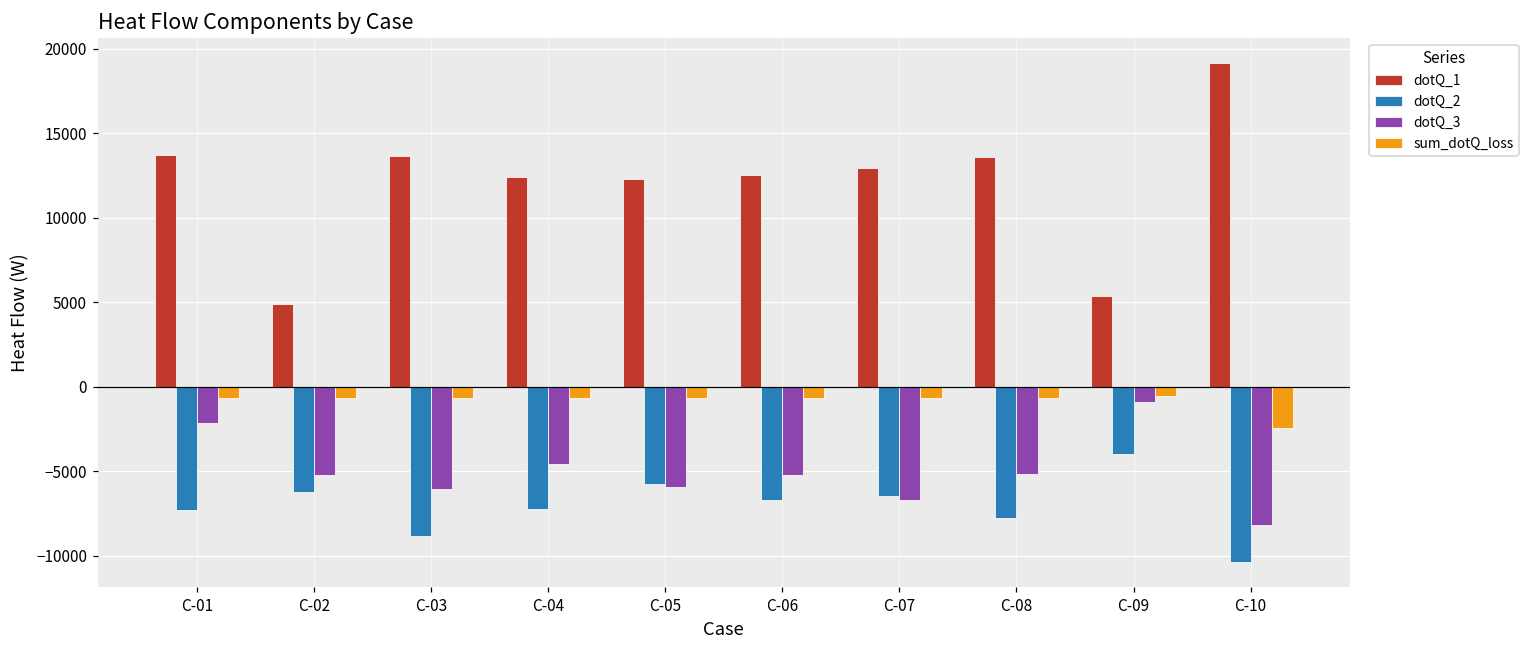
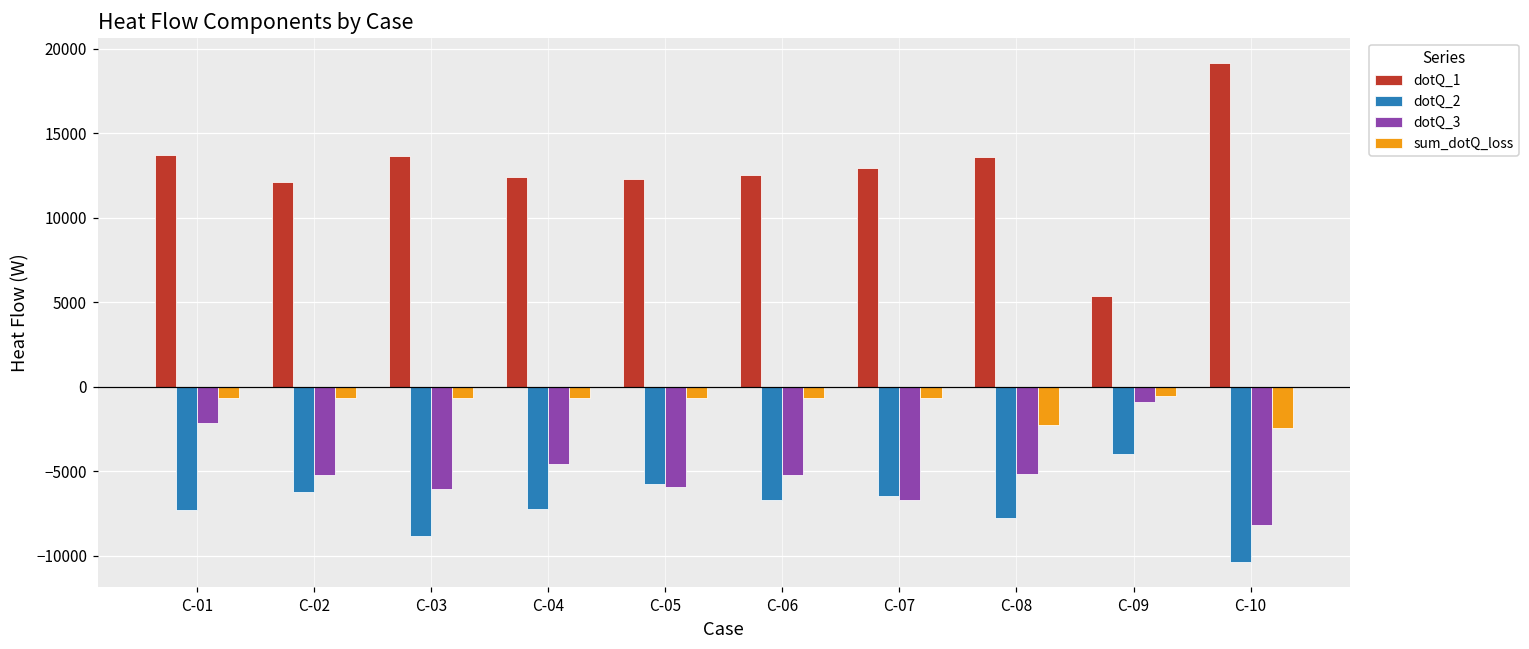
dotQ_1, C-02: 4900 -> 12100
sum_dotQ_loss, C-08: -600 -> -2300
